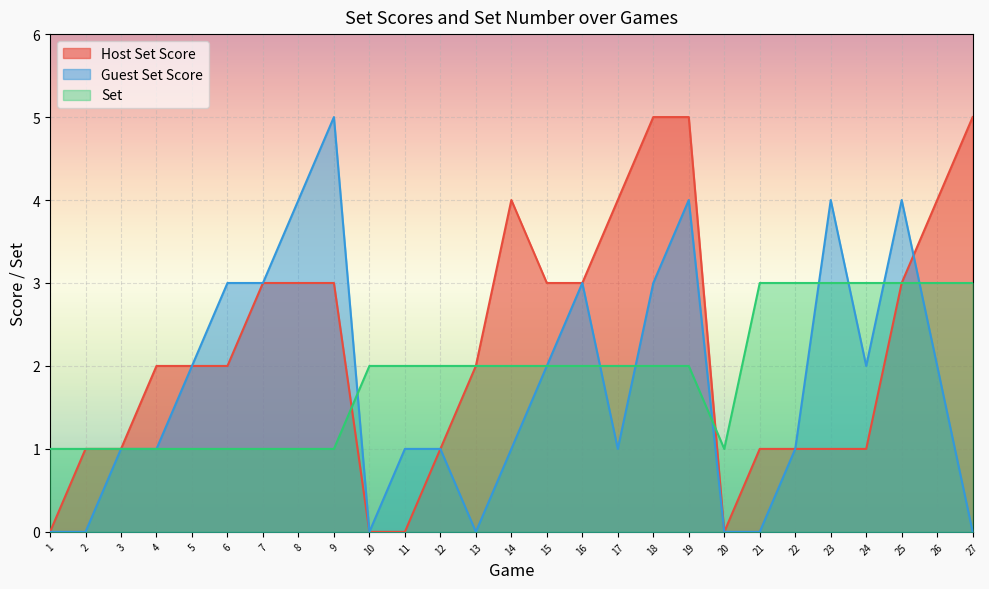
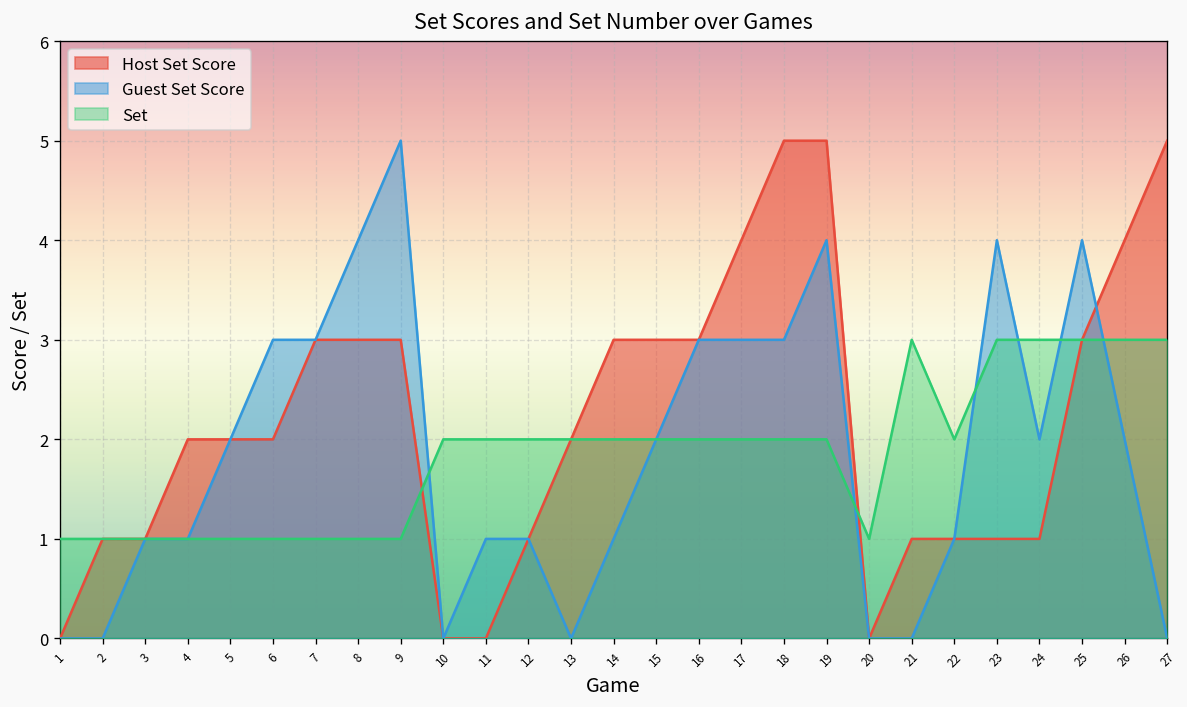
Host Set Score, 14: 4 -> 3
Guest Set Score, 17: 1 -> 3
Set, 22: 3 -> 2
